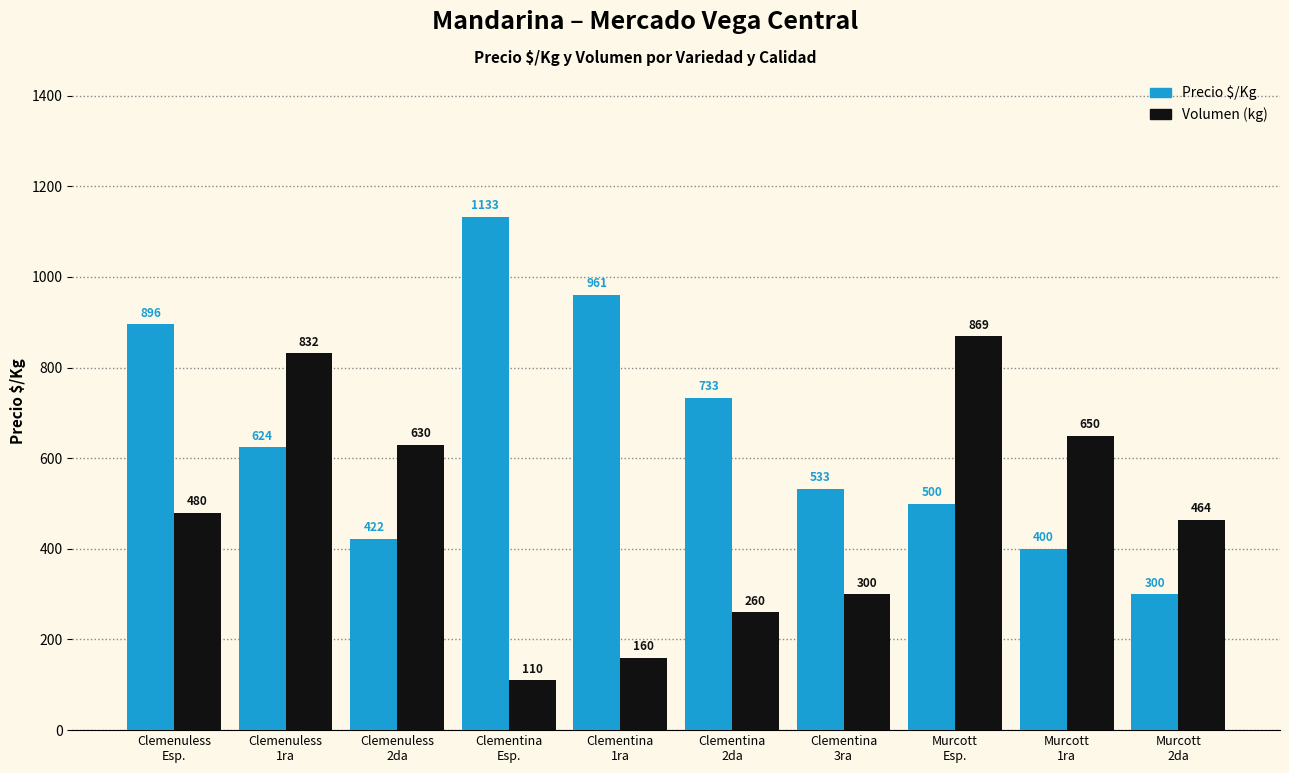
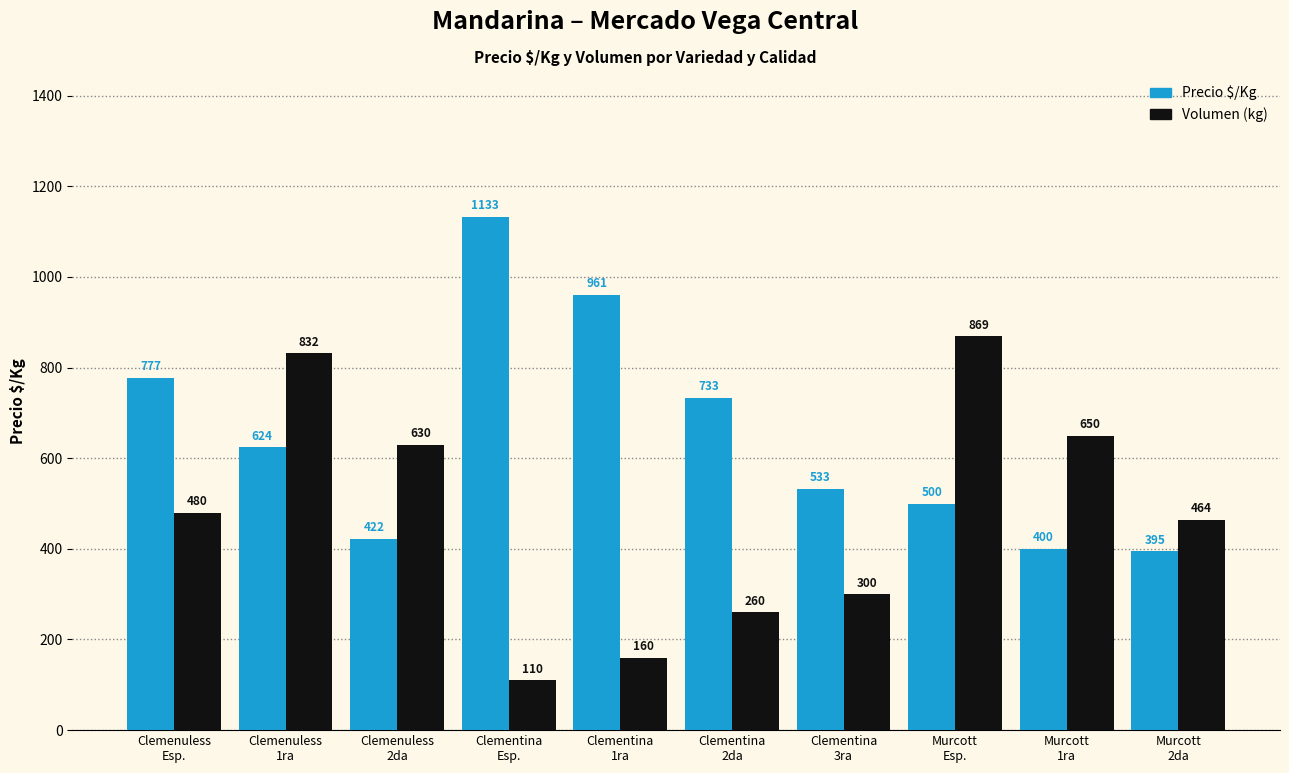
Precio $/Kg, Clemenuless Esp.: 896 -> 777
Precio $/Kg, Murcott 2da: 300 -> 395
